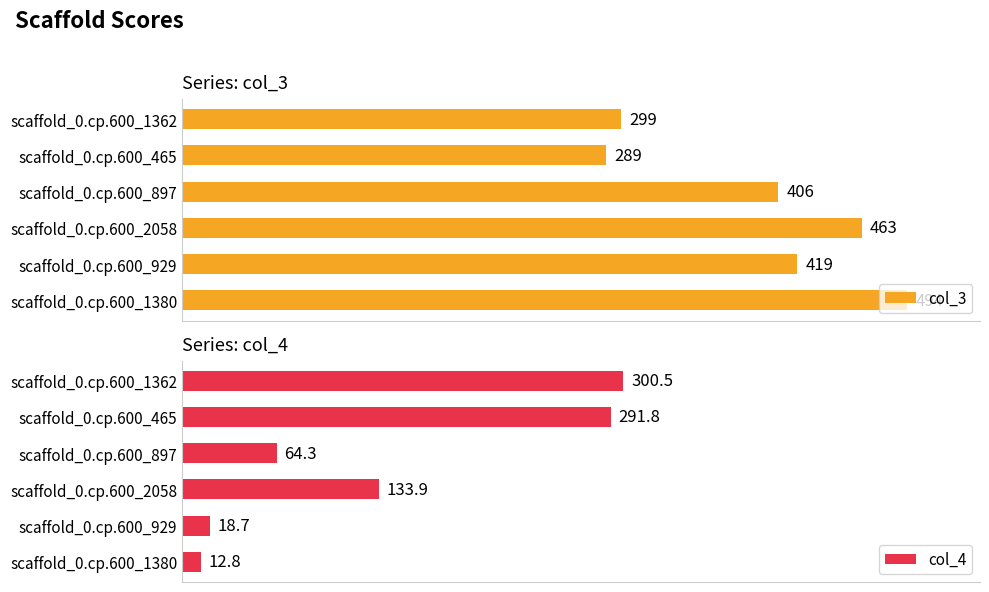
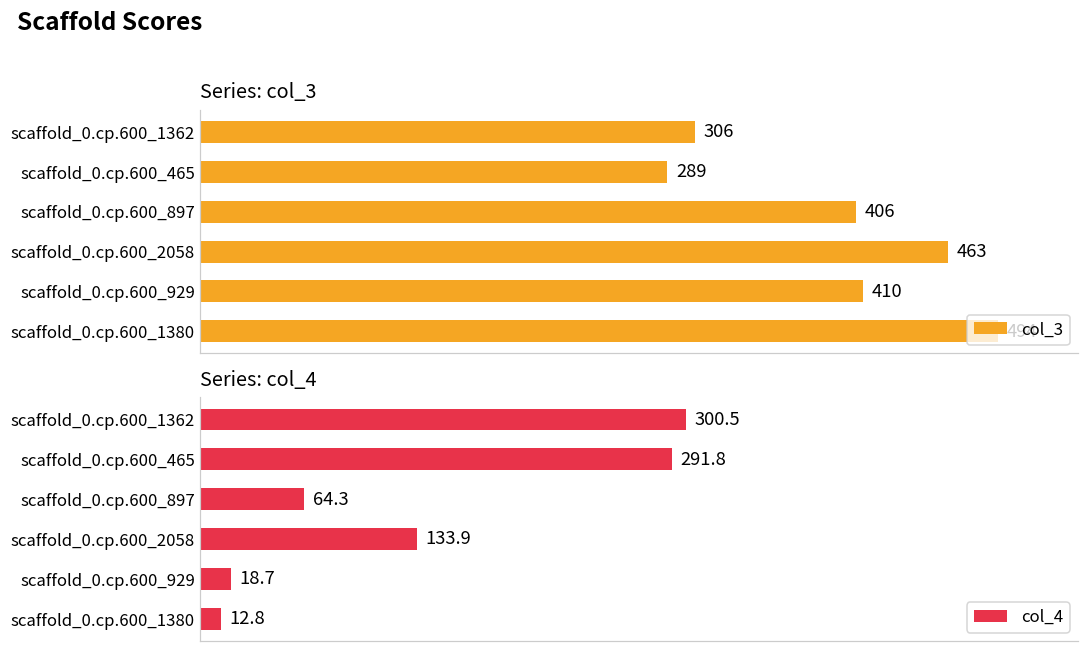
Series: col_3, scaffold_0.cp.600_1362: 299 -> 306
Series: col_3, scaffold_0.cp.600_929: 419 -> 410
